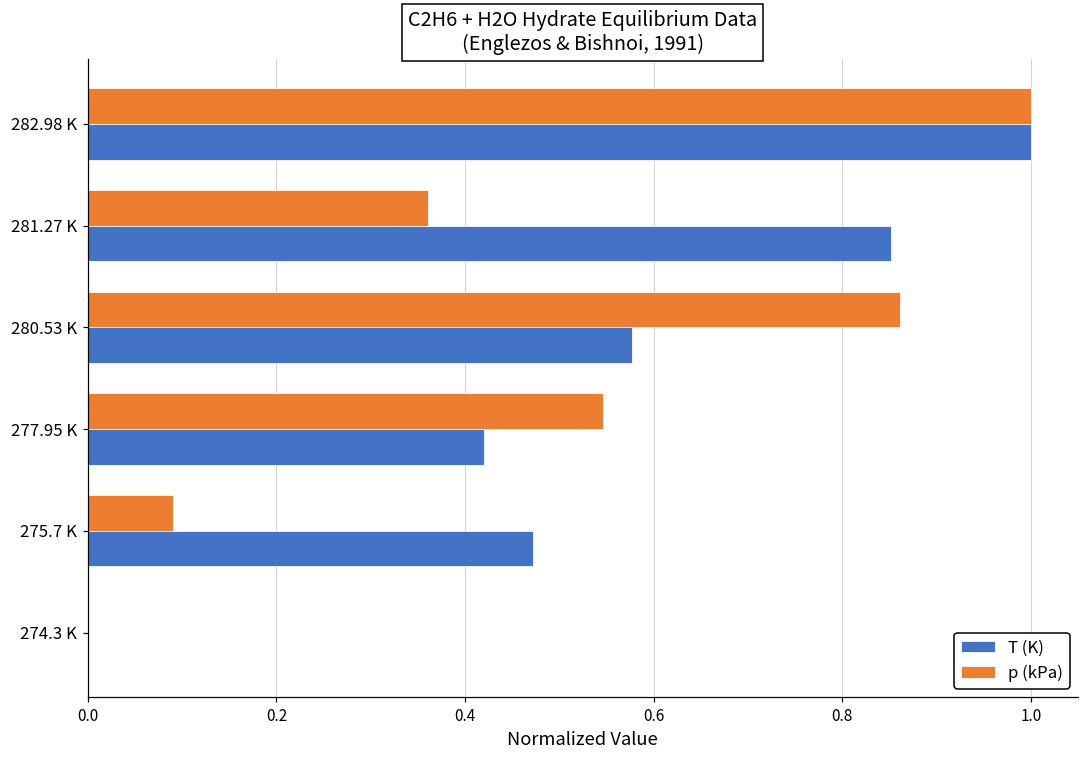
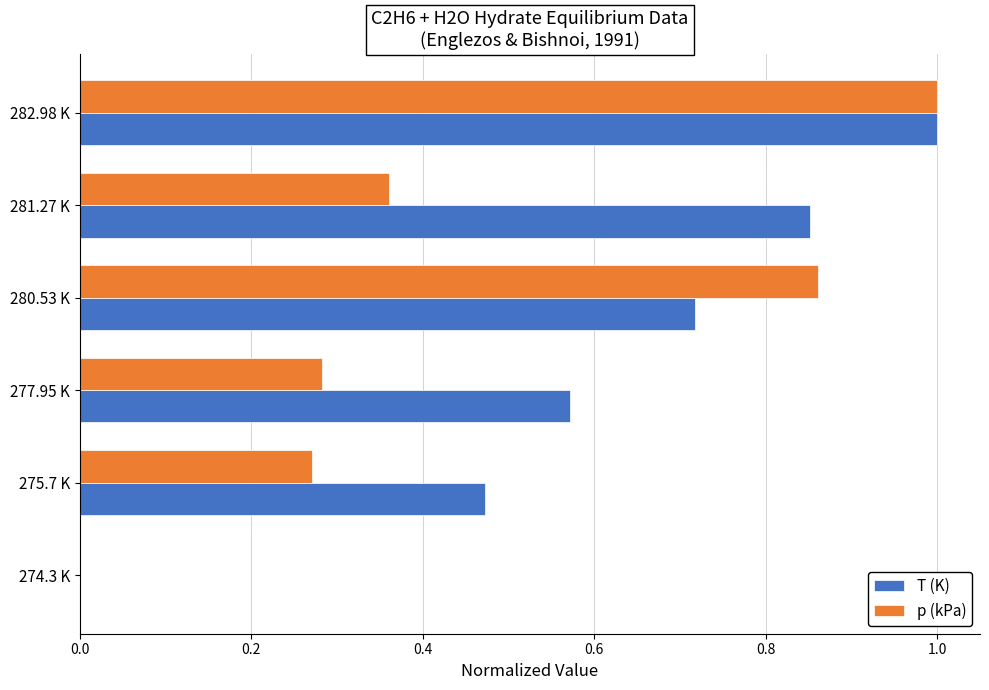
T (K), 280.53 K: 0.58 -> 0.72
p (kPa), 277.95 K: 0.55 -> 0.28
T (K), 277.95 K: 0.42 -> 0.57
p (kPa), 275.7 K: 0.09 -> 0.27
